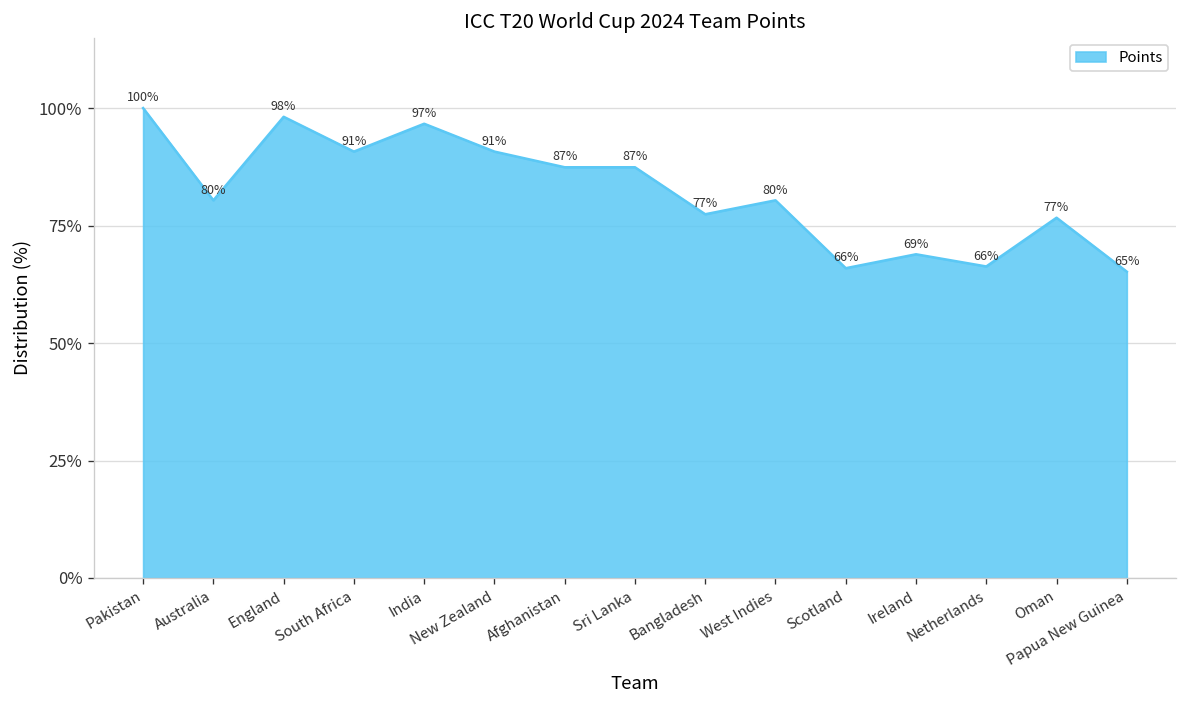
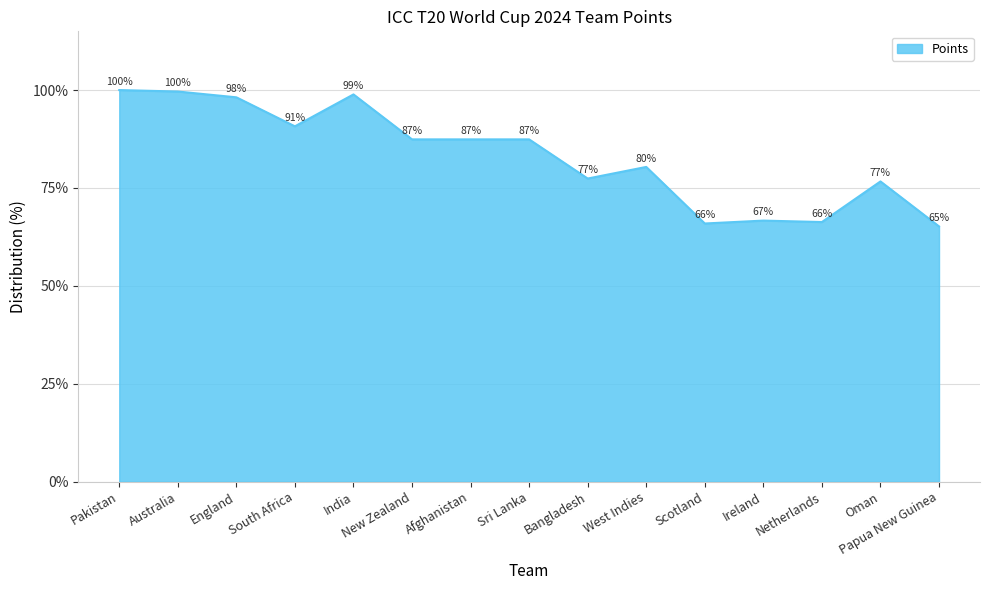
Australia: 80% -> 100%
India: 97% -> 99%
New Zealand: 91% -> 87%
Ireland: 69% -> 67%
